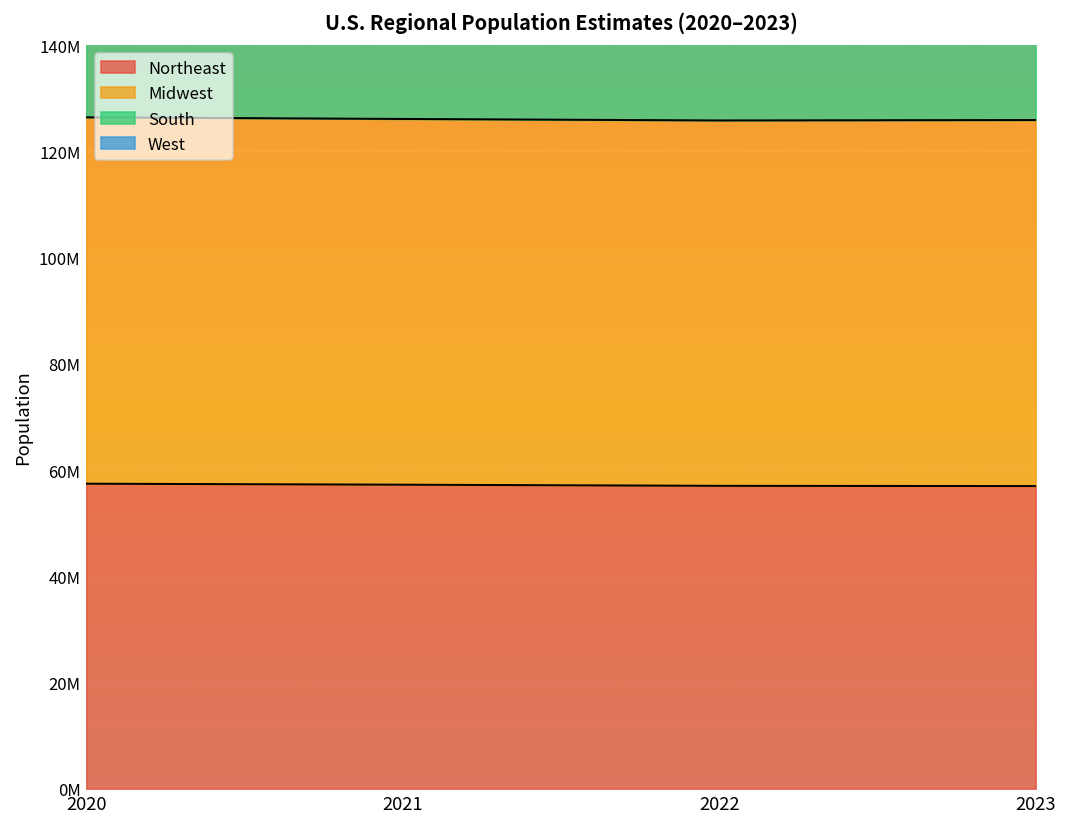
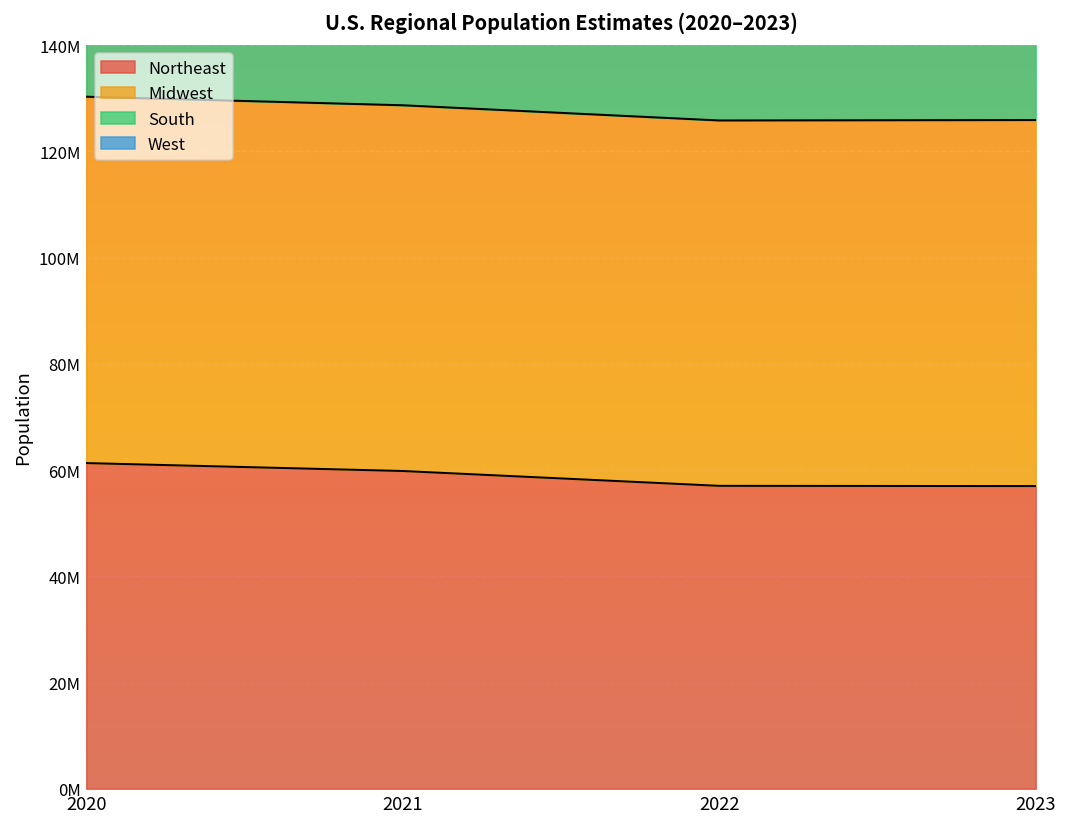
Northeast, 2020: 57000000 -> 61000000
Northeast, 2021: 57000000 -> 60000000
